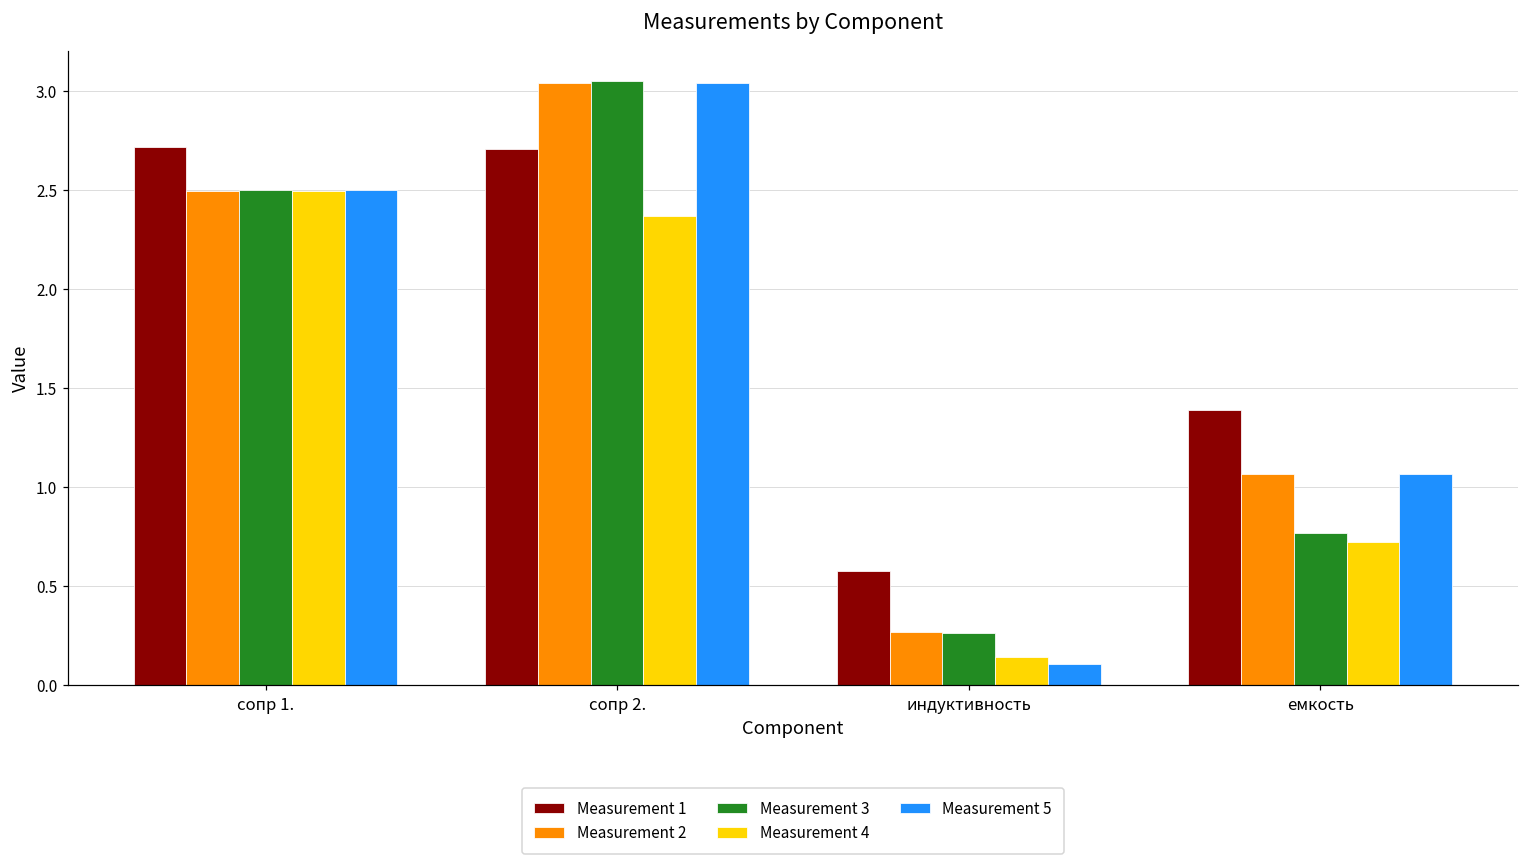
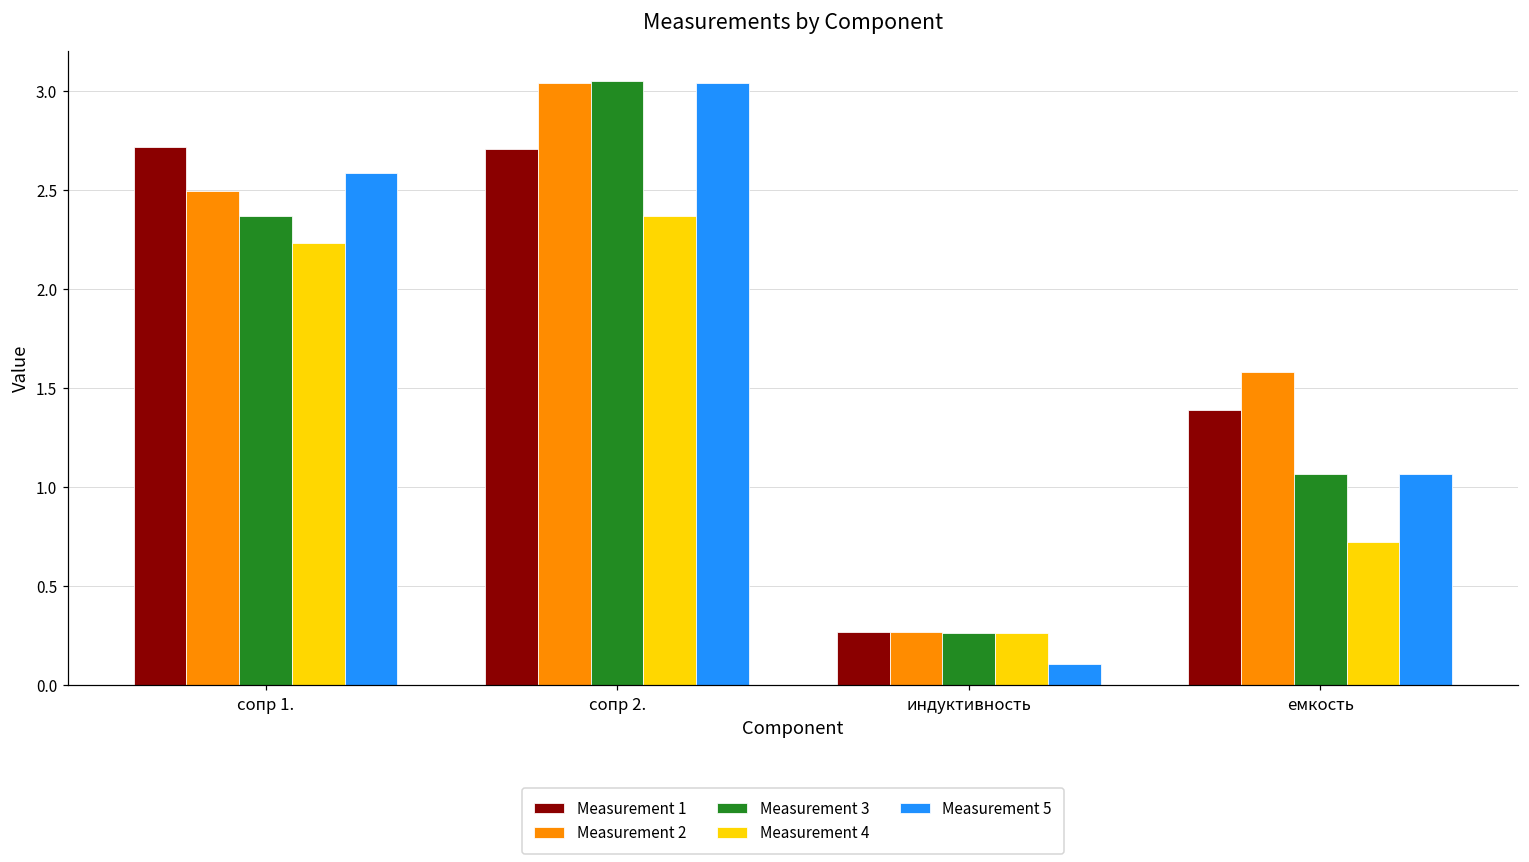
Measurement 3, сопр 1.: 2.50 -> 2.37
Measurement 4, сопр 1.: 2.50 -> 2.23
Measurement 5, сопр 1.: 2.50 -> 2.59
Measurement 1, индуктивность: 0.58 -> 0.27
Measurement 4, индуктивность: 0.14 -> 0.27
Measurement 2, емкость: 1.07 -> 1.58
Measurement 3, емкость: 0.77 -> 1.07
